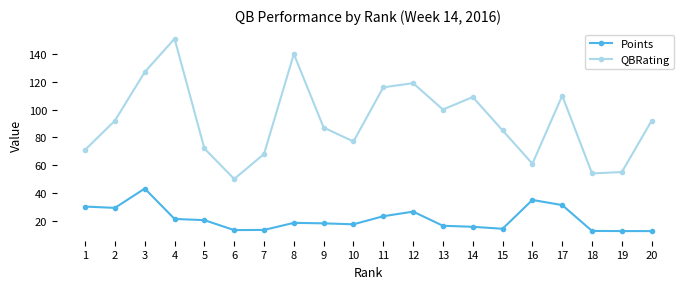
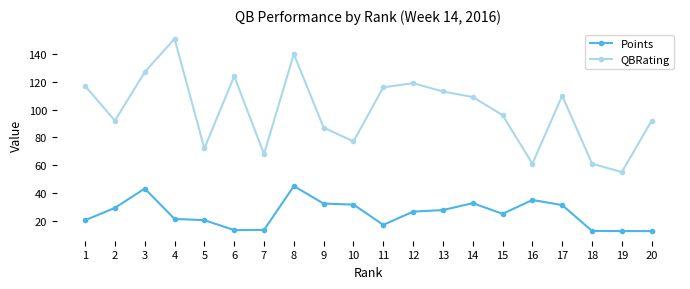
Points, 1: 30 -> 20
QBRating, 1: 71 -> 117
QBRating, 6: 50 -> 124
Points, 8: 18 -> 45
Points, 9: 18 -> 32
Points, 10: 17 -> 32
Points, 11: 23 -> 17
Points, 13: 16 -> 28
QBRating, 13: 100 -> 113
Points, 14: 16 -> 33
Points, 15: 14 -> 25
QBRating, 15: 85 -> 96
QBRating, 18: 54 -> 61
